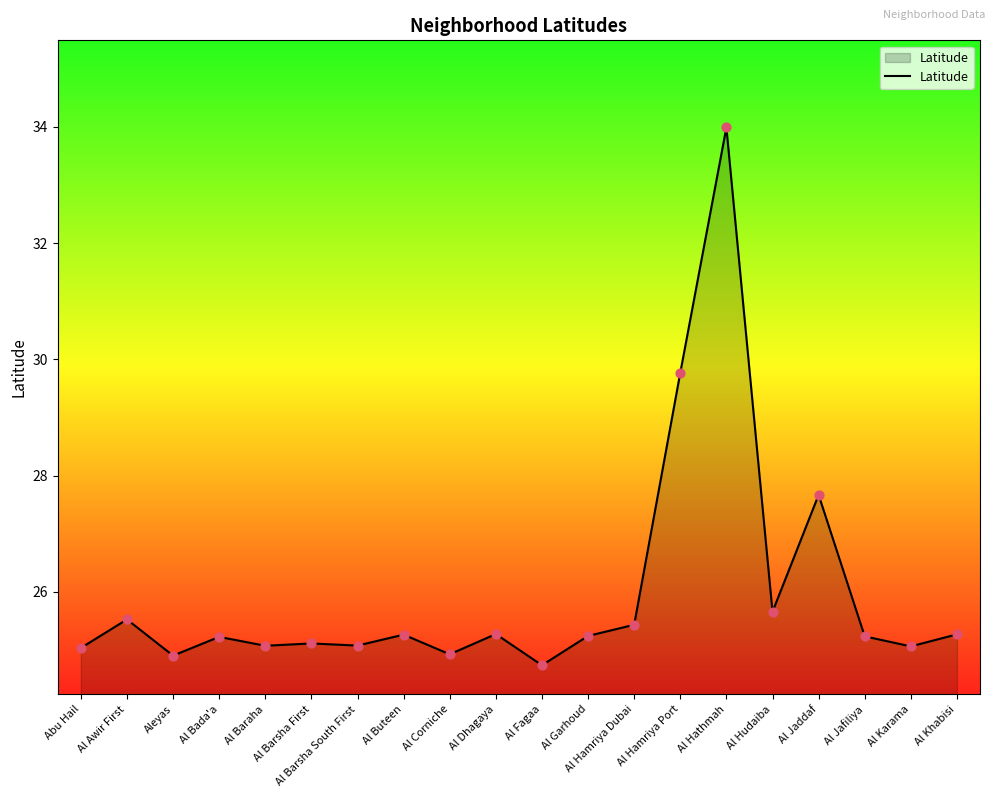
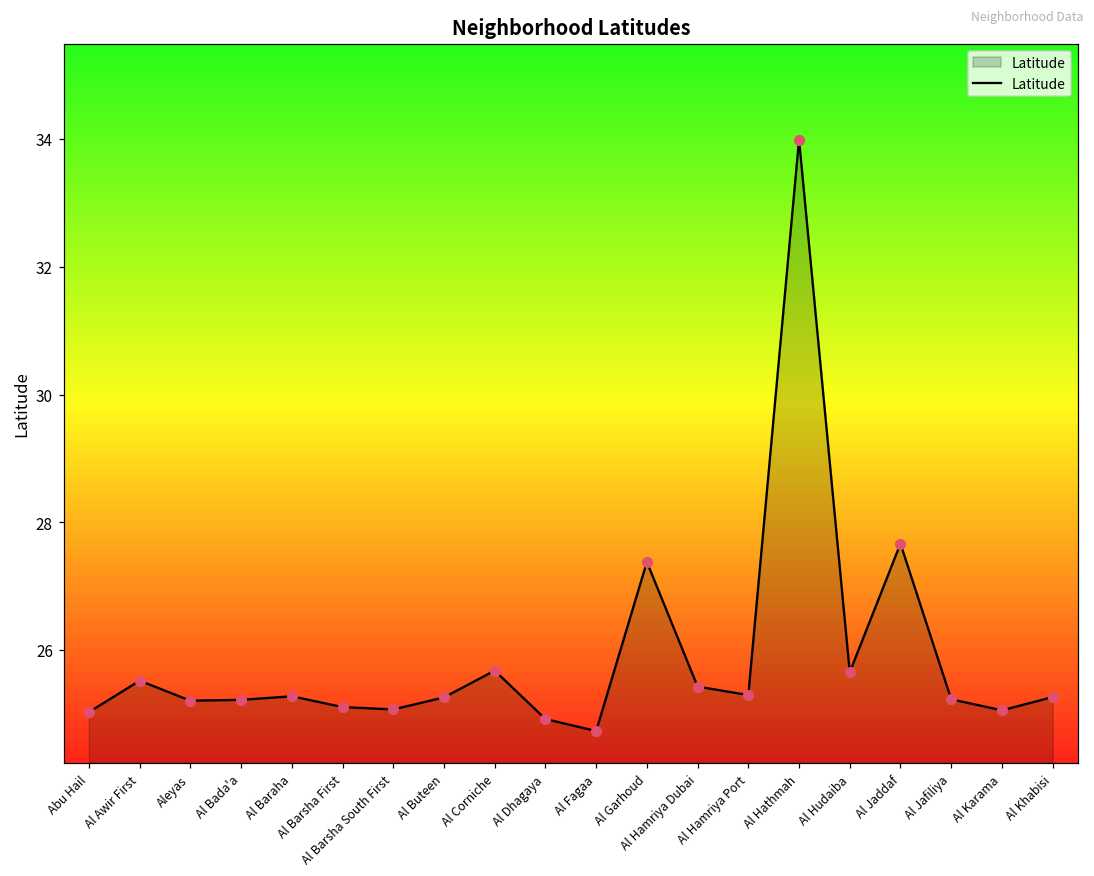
Aleyas: 24.9 -> 25.2
Al Baraha: 25.1 -> 25.3
Al Corniche: 24.9 -> 25.7
Al Dhagaya: 25.3 -> 24.9
Al Garhoud: 25.2 -> 27.4
Al Hamriya Port: 29.8 -> 25.3
